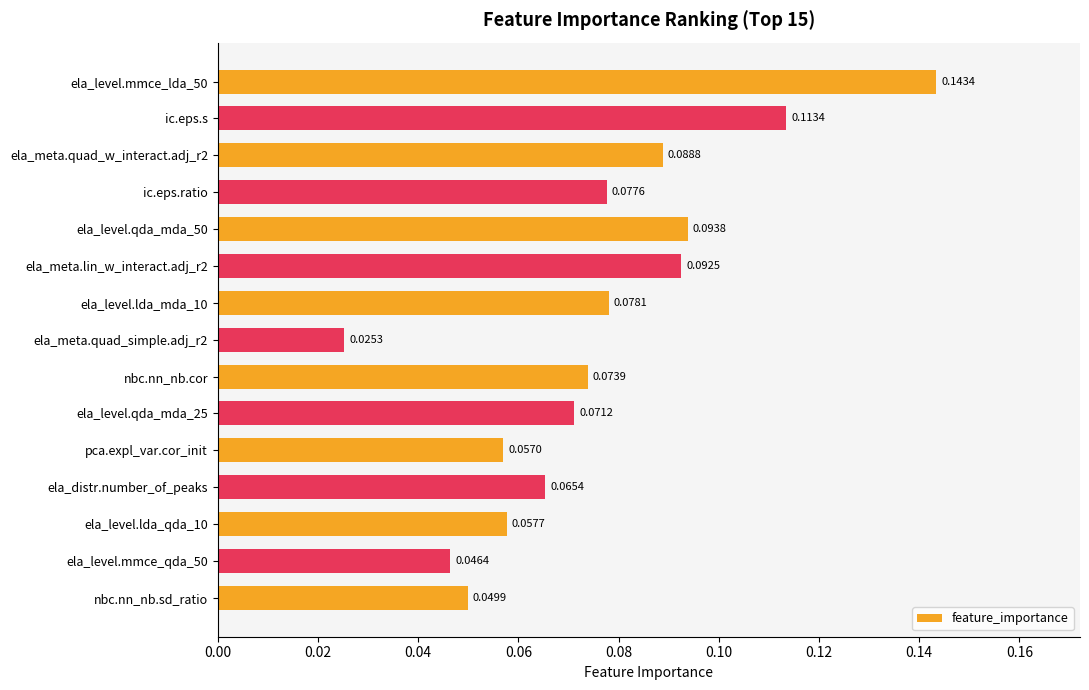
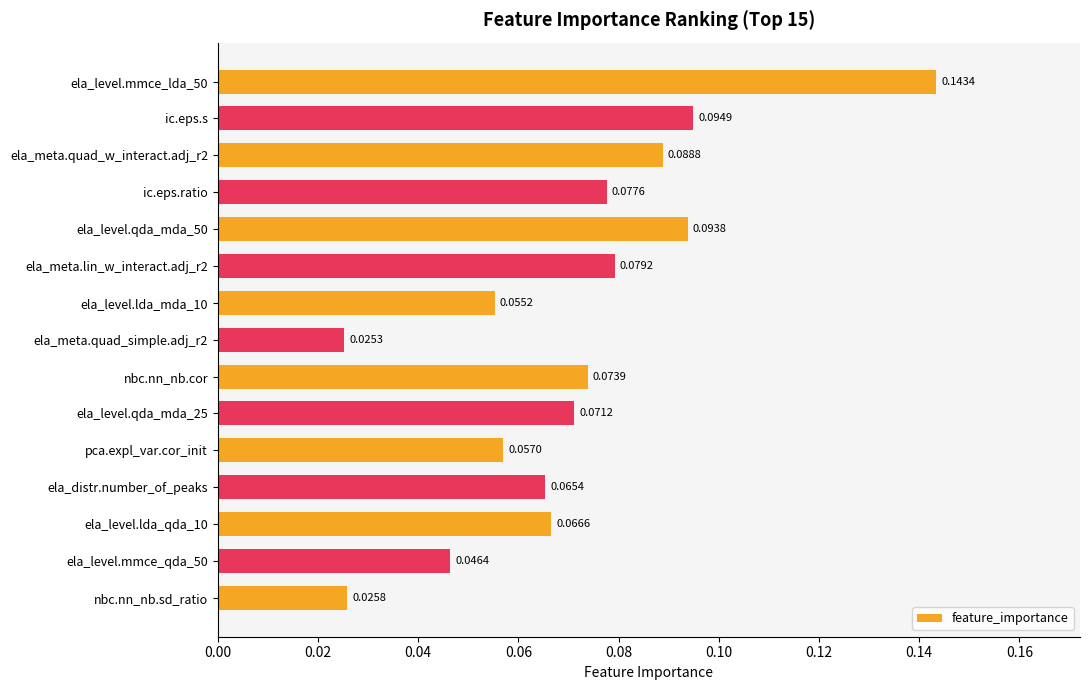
ic.eps.s: 0.1134 -> 0.0949
ela_meta.lin_w_interact.adj_r2: 0.0925 -> 0.0792
ela_level.lda_mda_10: 0.0781 -> 0.0552
ela_level.lda_qda_10: 0.0577 -> 0.0666
nbc.nn_nb.sd_ratio: 0.0499 -> 0.0258
